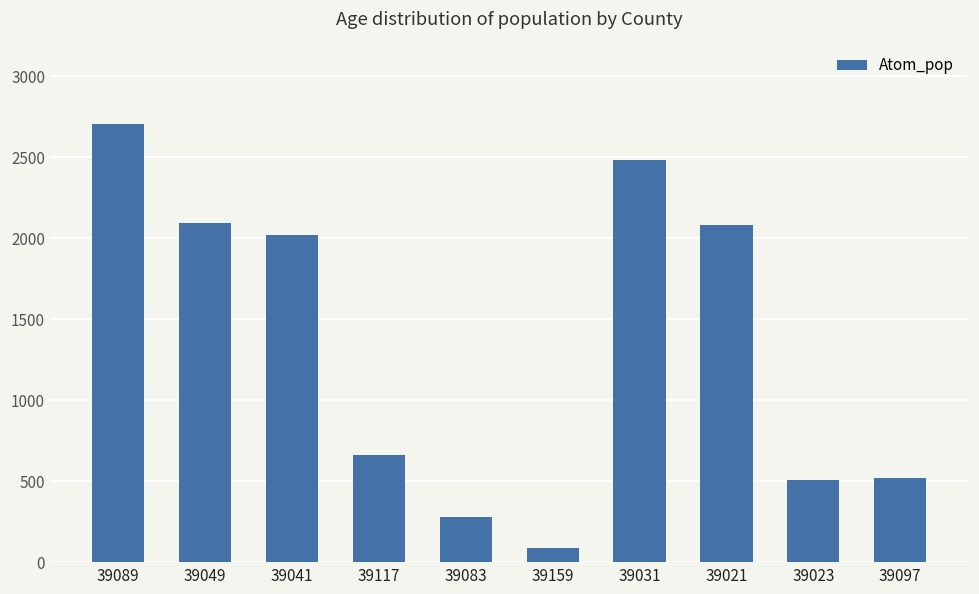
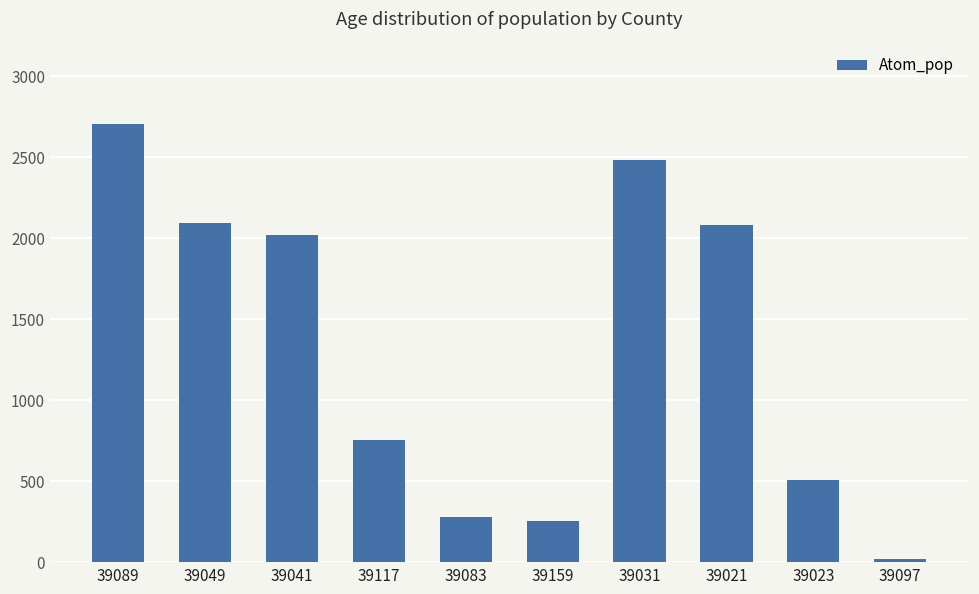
39117: 660 -> 760
39159: 90 -> 250
39097: 520 -> 20
